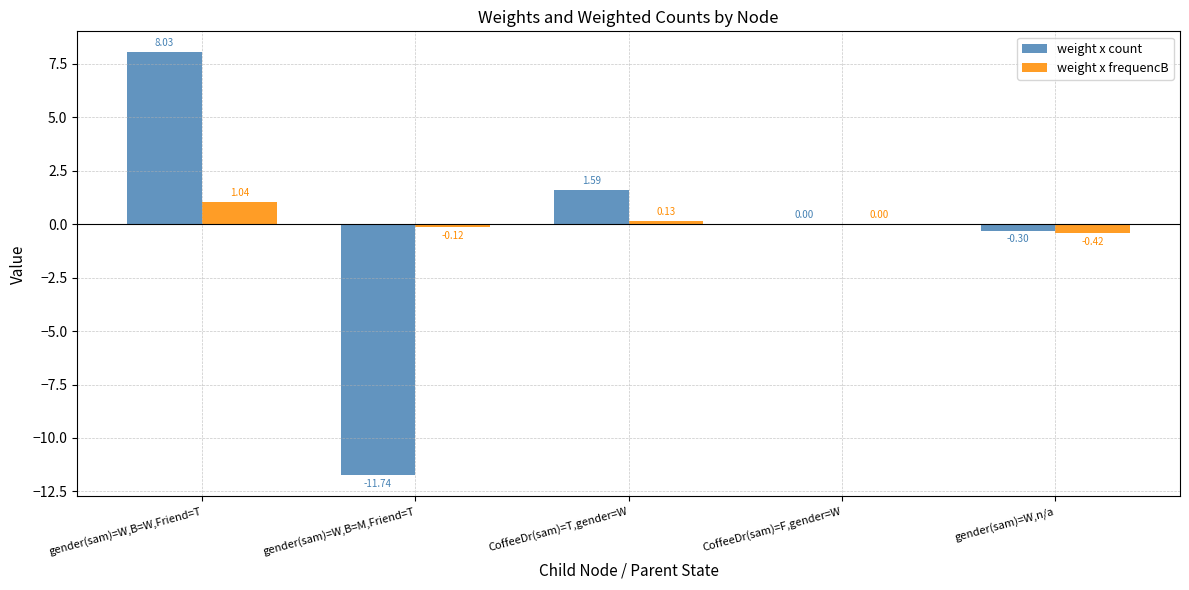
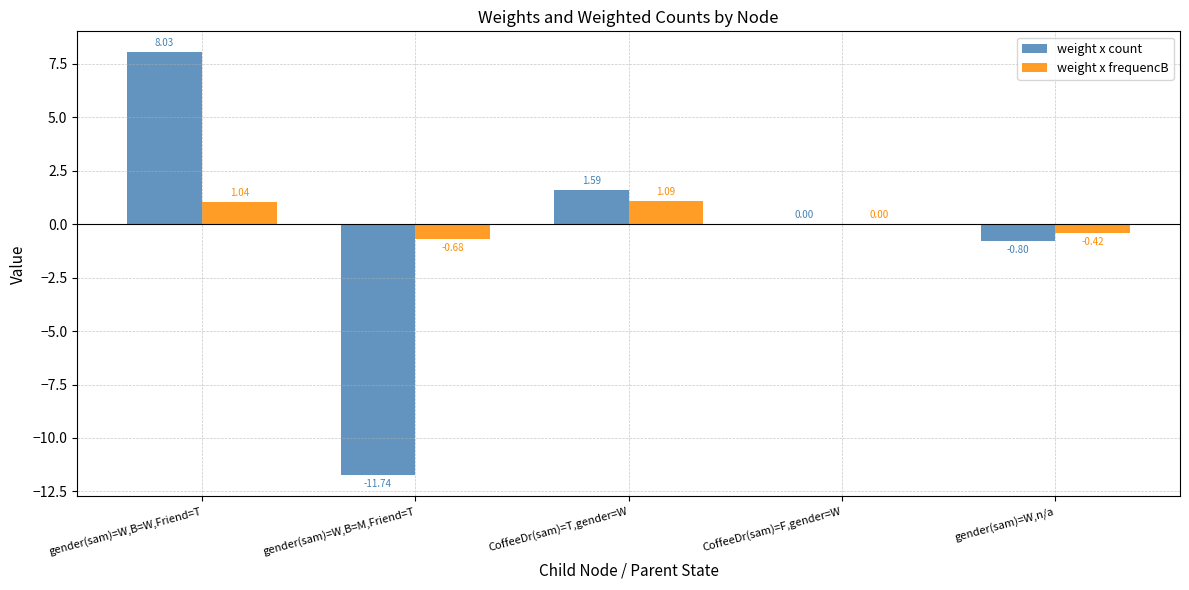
weight x frequencB, gender(sam)=W,B=M,Friend=T: -0.12 -> -0.68
weight x frequencB, CoffeeDr(sam)=T,gender=W: 0.13 -> 1.09
weight x count, gender(sam)=W,n/a: -0.30 -> -0.80
